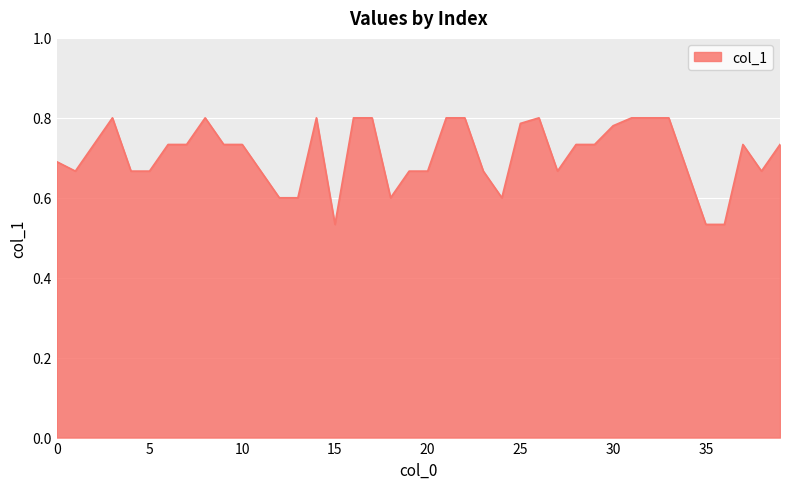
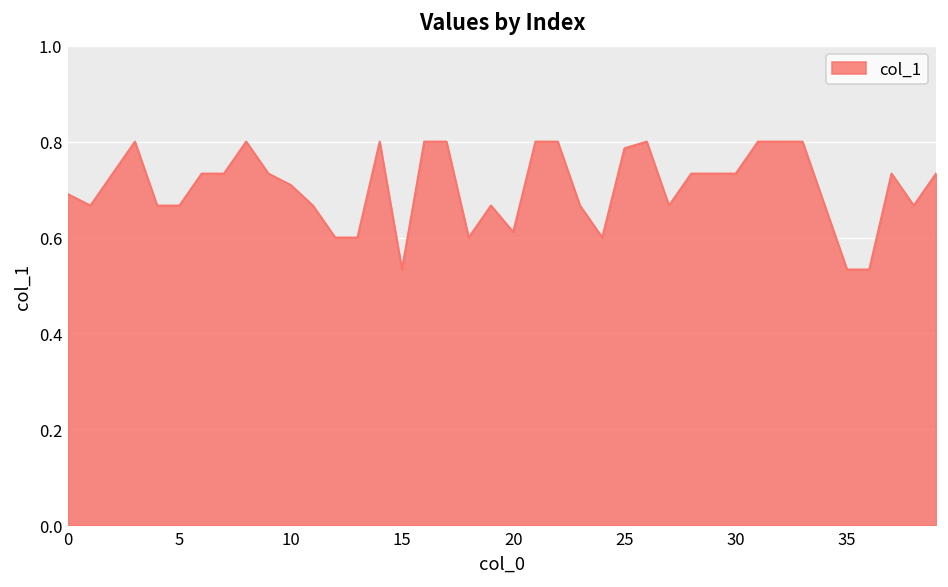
10: 0.73 -> 0.71
20: 0.67 -> 0.61
30: 0.78 -> 0.73
